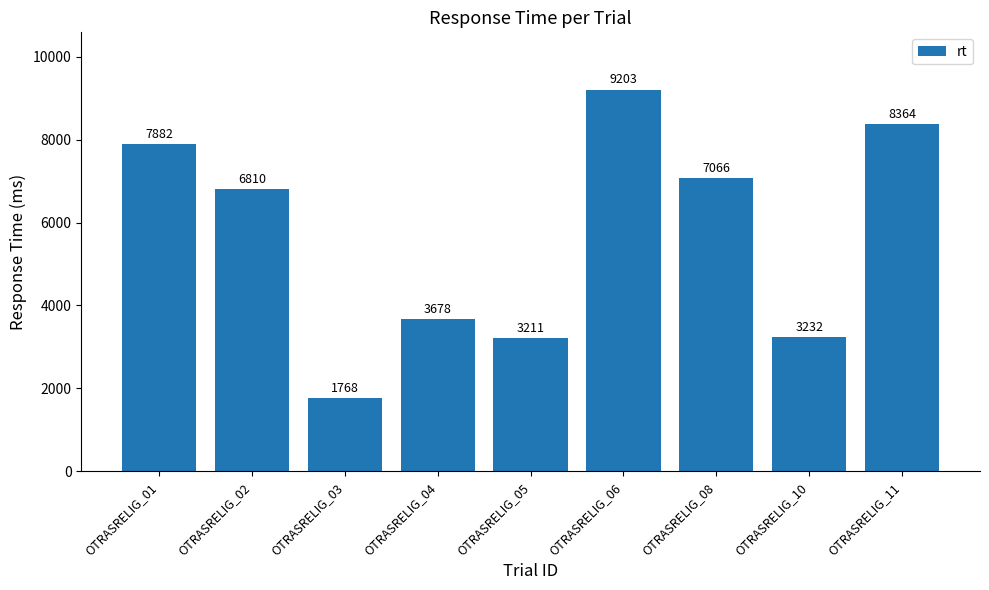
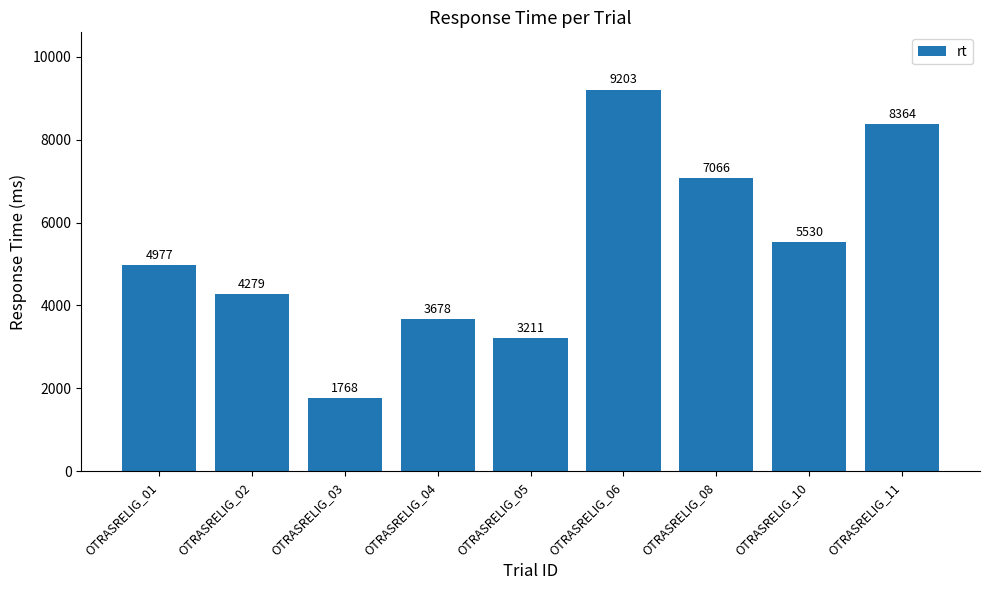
OTRASRELIG_01: 7882 -> 4977
OTRASRELIG_02: 6810 -> 4279
OTRASRELIG_10: 3232 -> 5530
